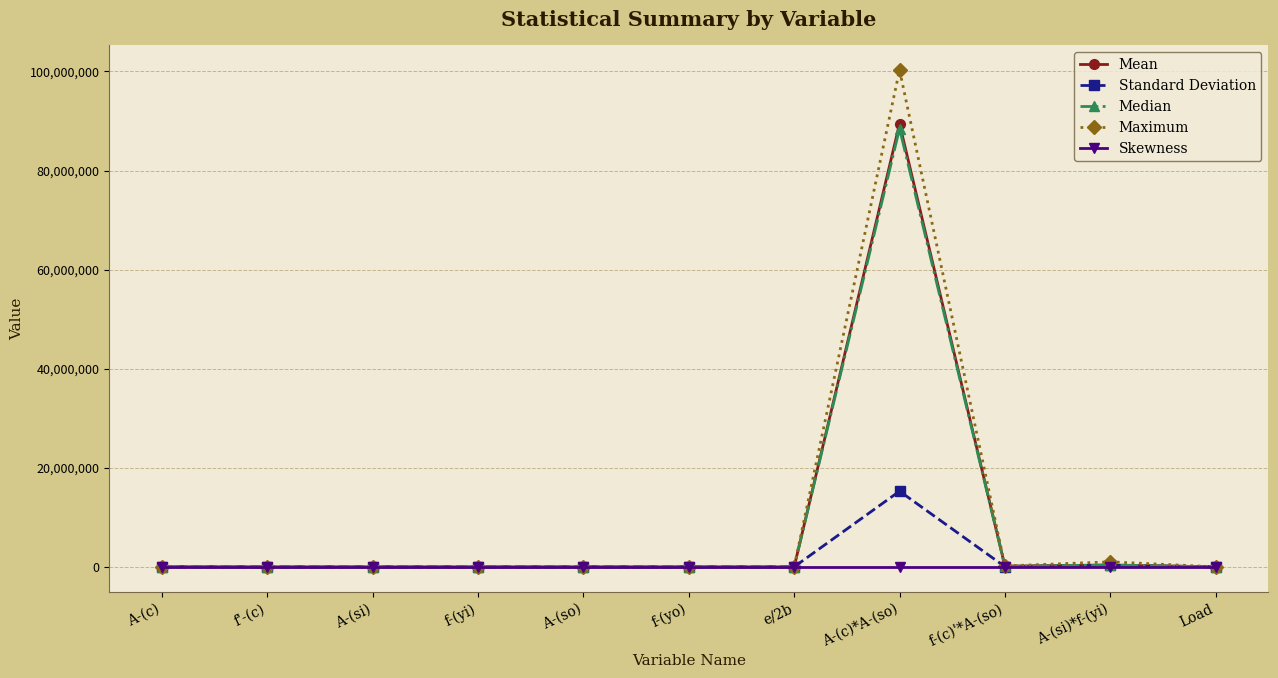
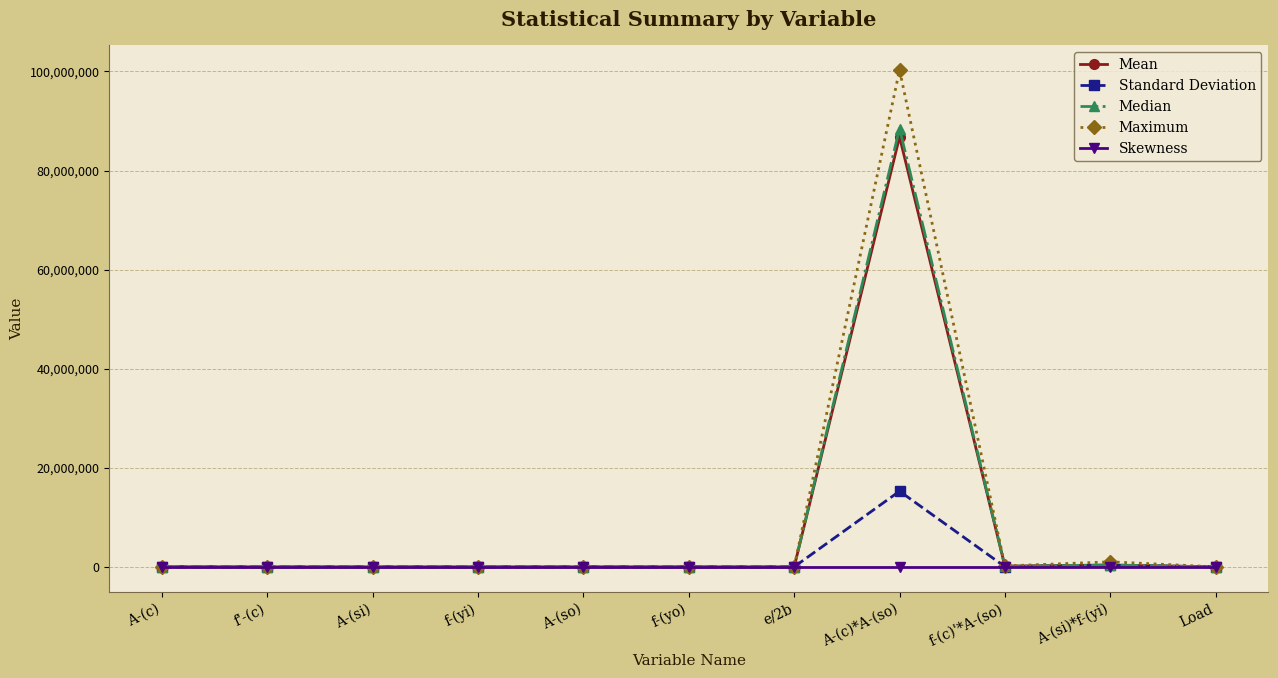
Mean, A-(c)*A-(so): 89,000,000 -> 87,000,000
